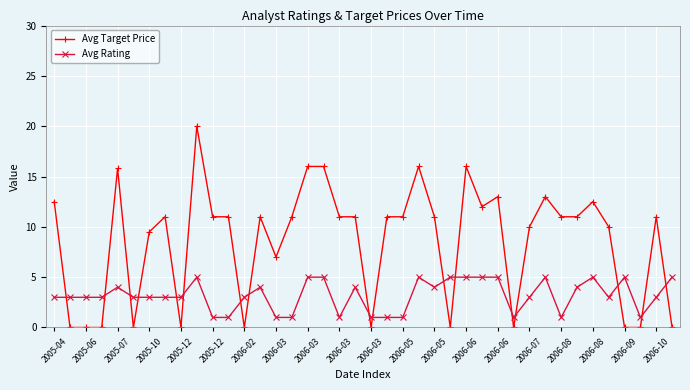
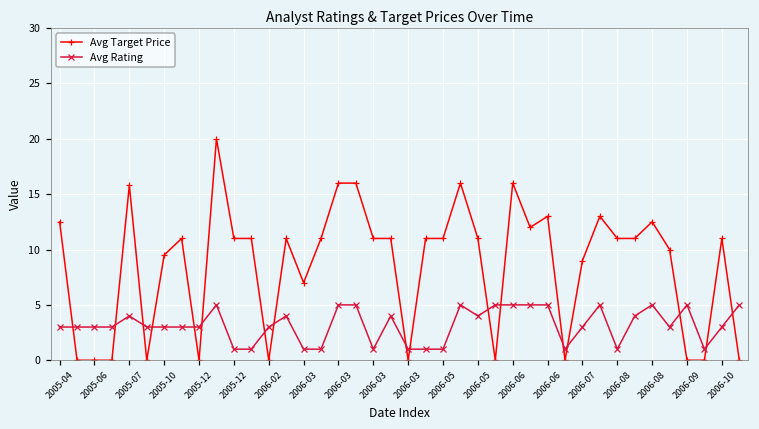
Avg Target Price, 2006-07: 10 -> 9
